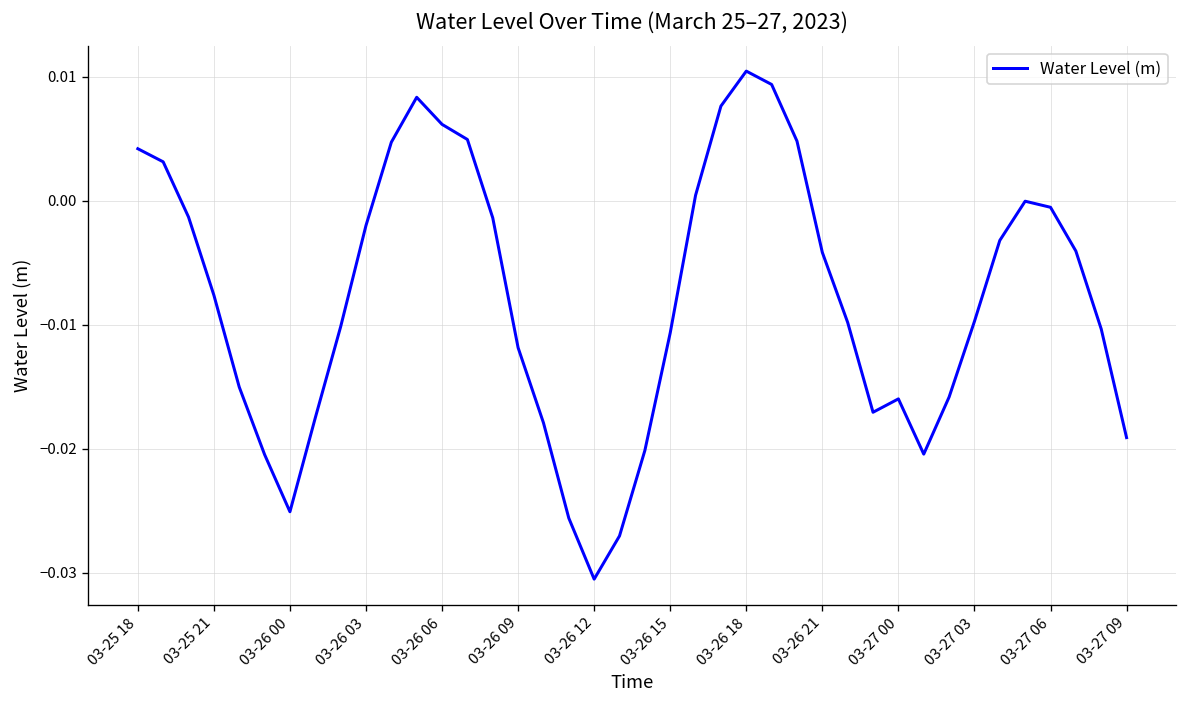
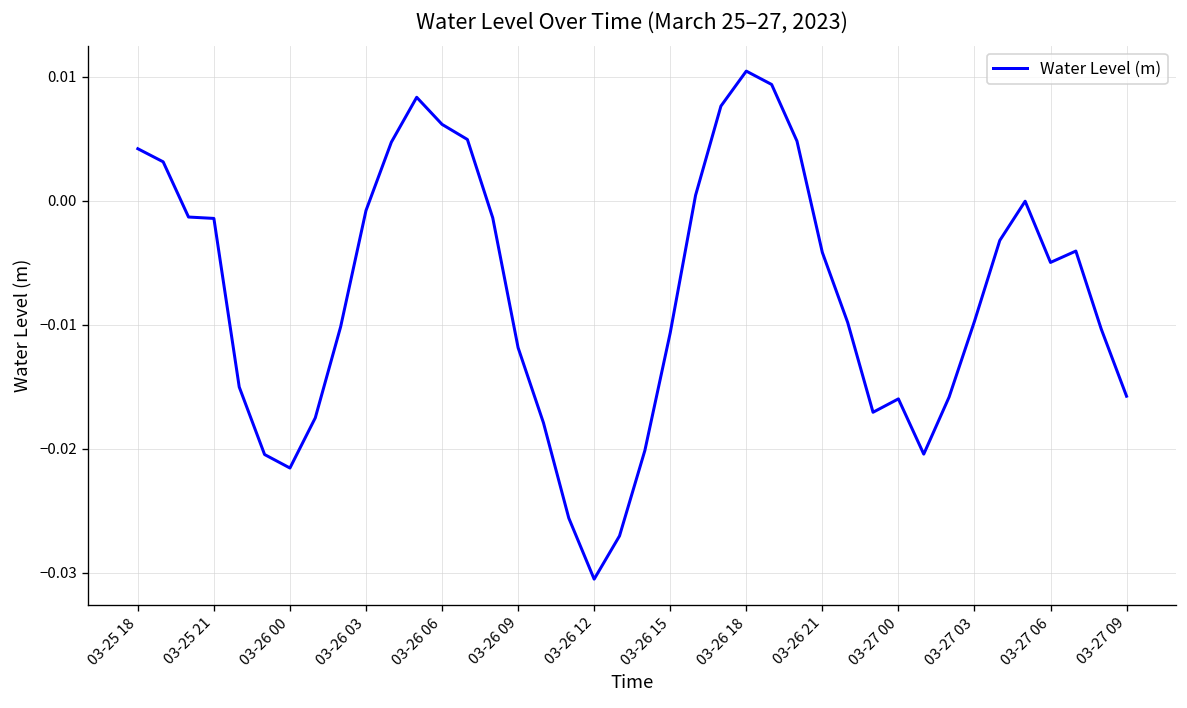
03-25 21: -0.0076 -> -0.0014
03-26 00: -0.0251 -> -0.0215
03-26 03: -0.0020 -> -0.0008
03-27 06: -0.0005 -> -0.0050
03-27 09: -0.0191 -> -0.0158
